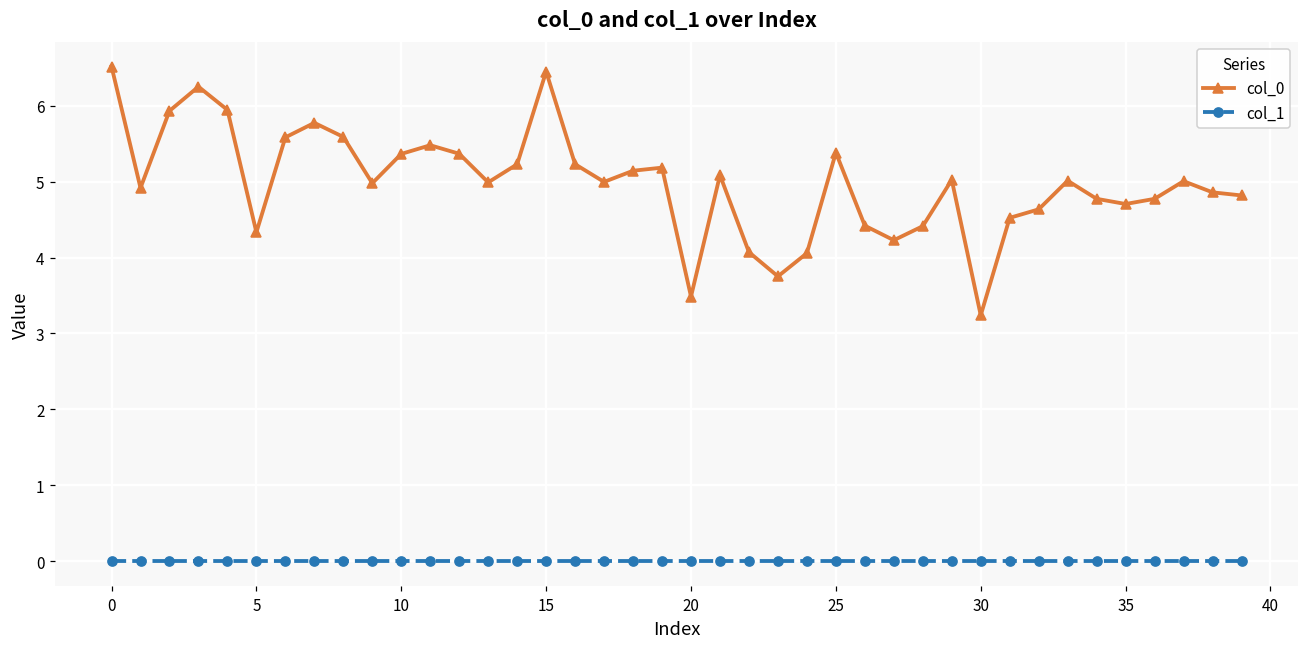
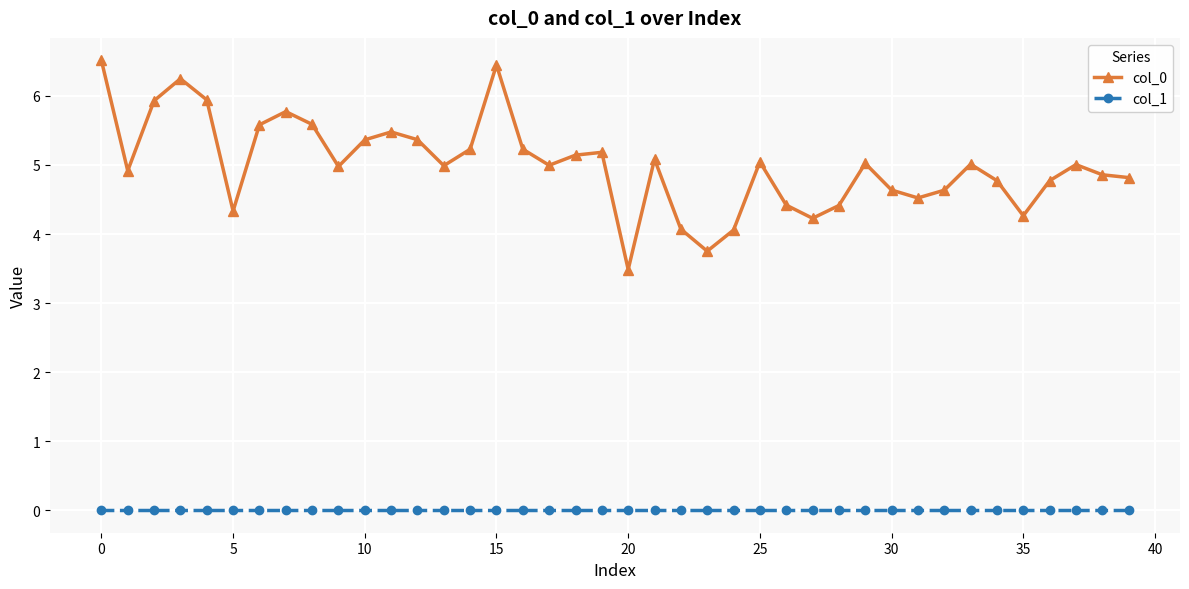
col_0, 25: 5.4 -> 5.0
col_0, 30: 3.2 -> 4.6
col_0, 35: 4.7 -> 4.3
